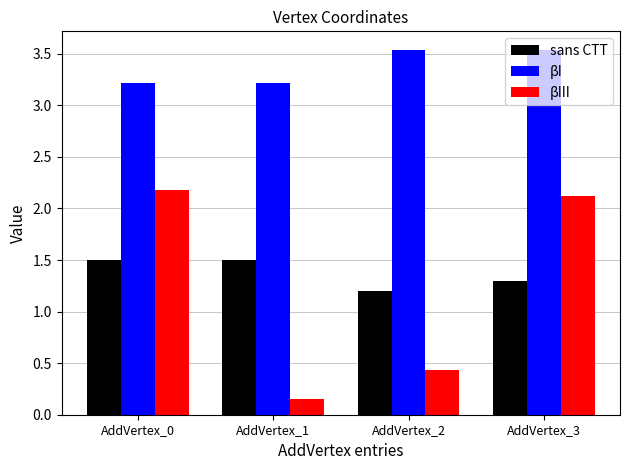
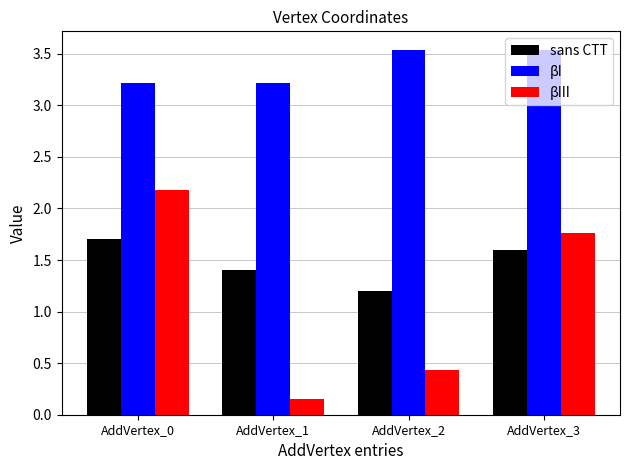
sans CTT, AddVertex_0: 1.5 -> 1.7
sans CTT, AddVertex_1: 1.5 -> 1.4
sans CTT, AddVertex_3: 1.3 -> 1.6
βIII, AddVertex_3: 2.12 -> 1.76
